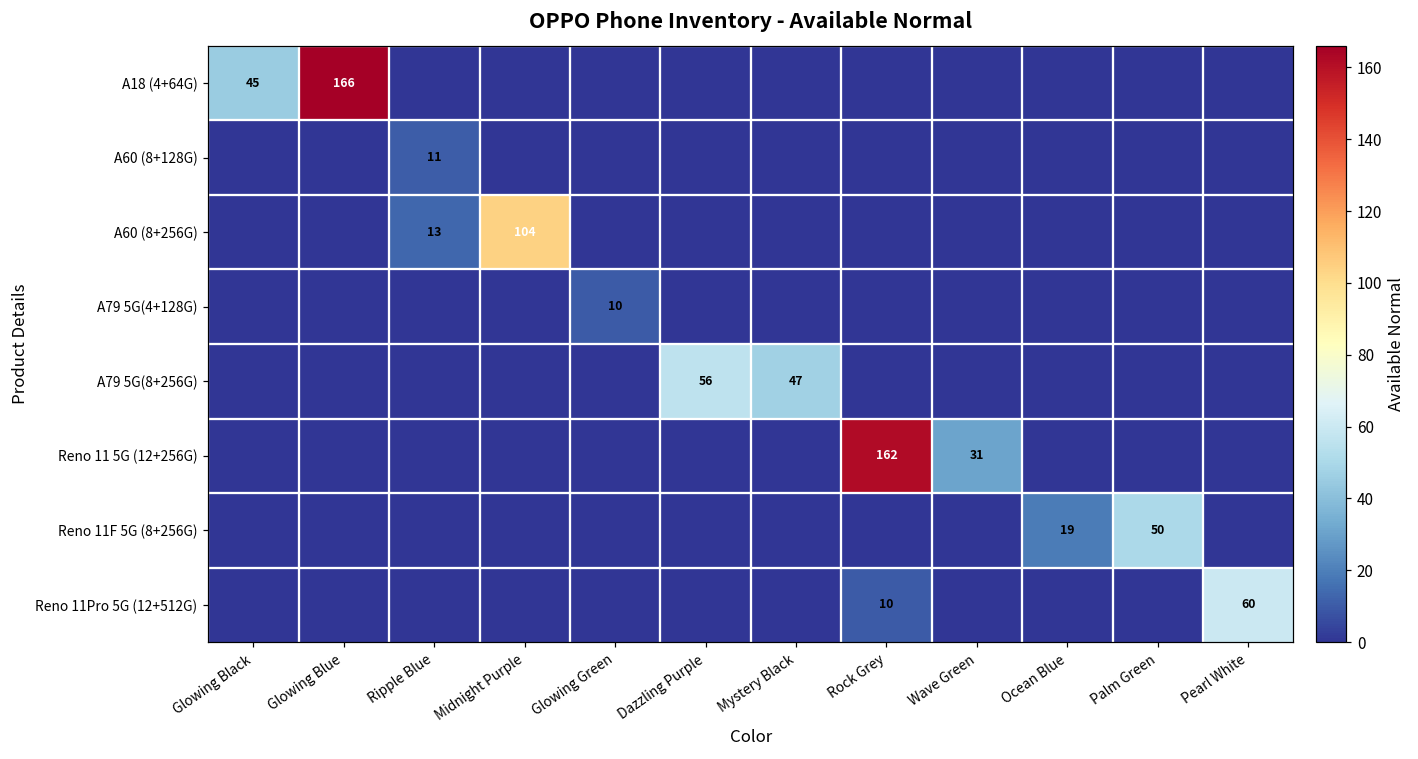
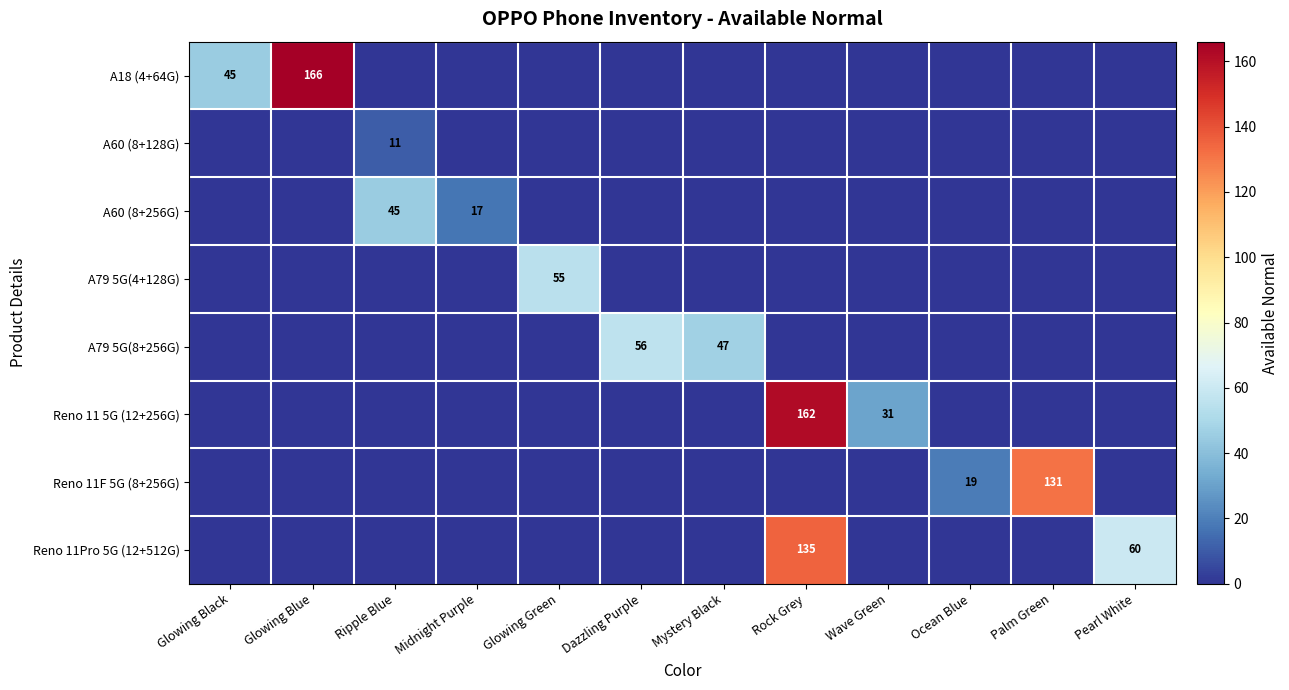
A60 (8+256G), Ripple Blue: 13 -> 45
A60 (8+256G), Midnight Purple: 104 -> 17
A79 5G(4+128G), Glowing Green: 10 -> 55
Reno 11F 5G (8+256G), Palm Green: 50 -> 131
Reno 11Pro 5G (12+512G), Rock Grey: 10 -> 135
